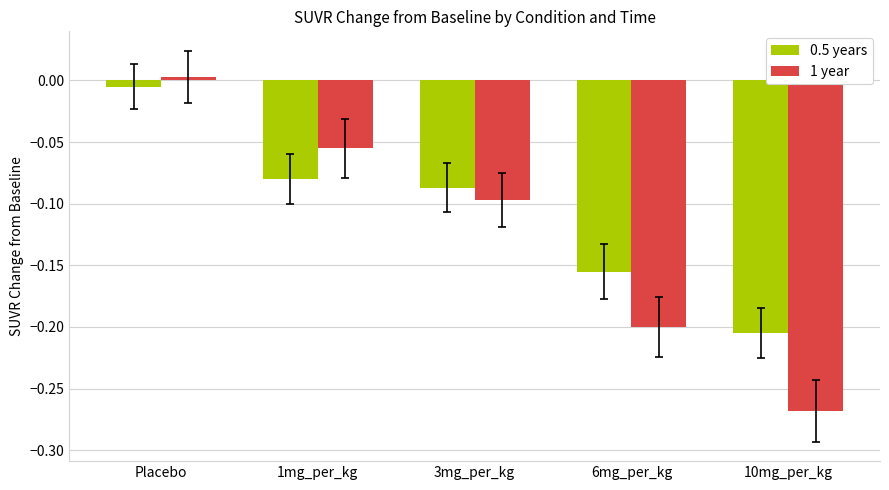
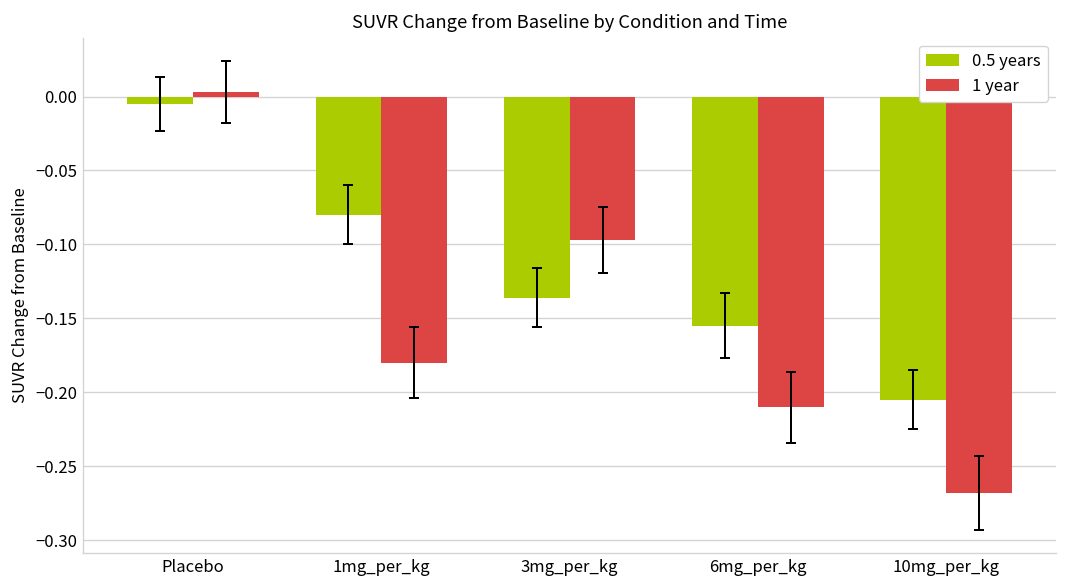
1 year, 1mg_per_kg: -0.055 -> -0.180
0.5 years, 3mg_per_kg: -0.087 -> -0.136
1 year, 6mg_per_kg: -0.20 -> -0.21
